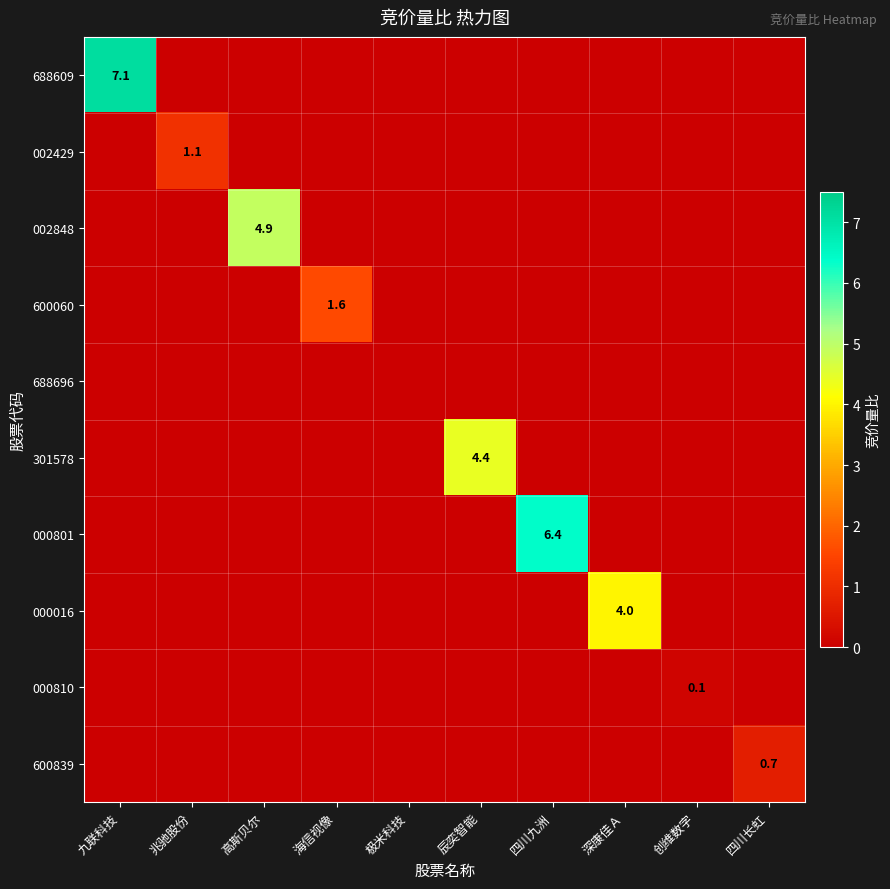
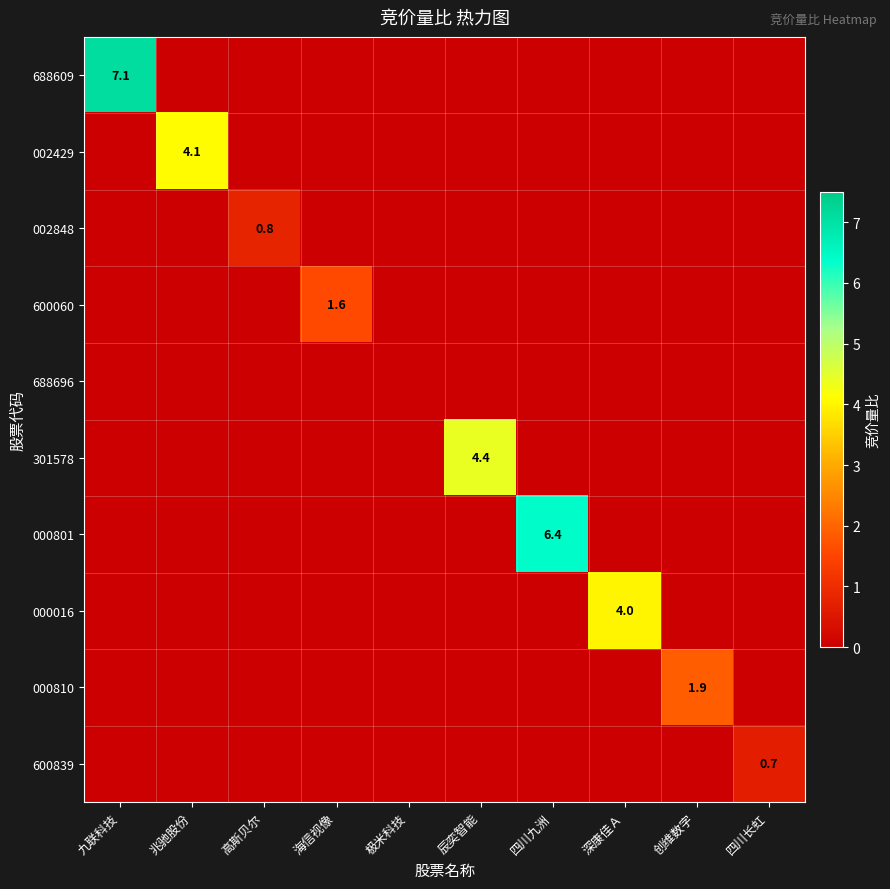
002429, 兆驰股份: 1.1 -> 4.1
002848, 高斯贝尔: 4.9 -> 0.8
000810, 创维数字: 0.1 -> 1.9
